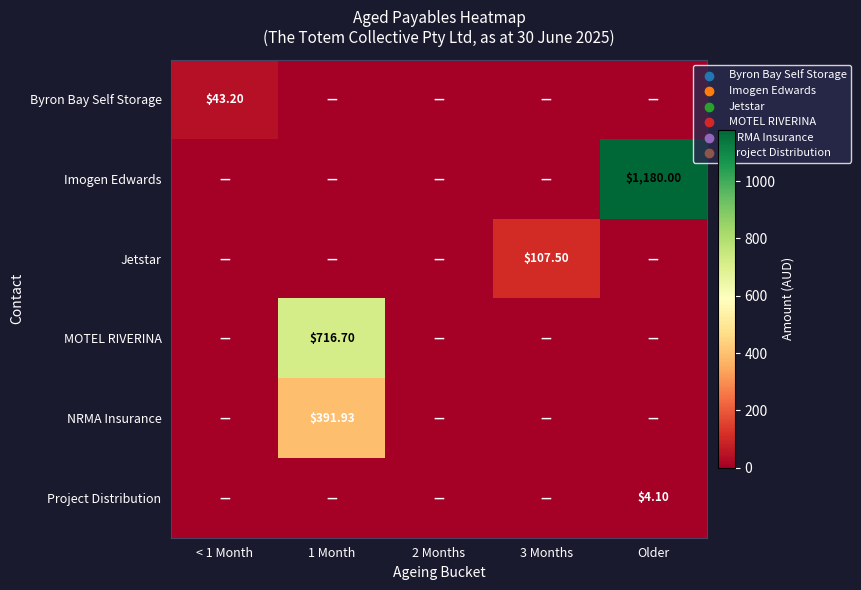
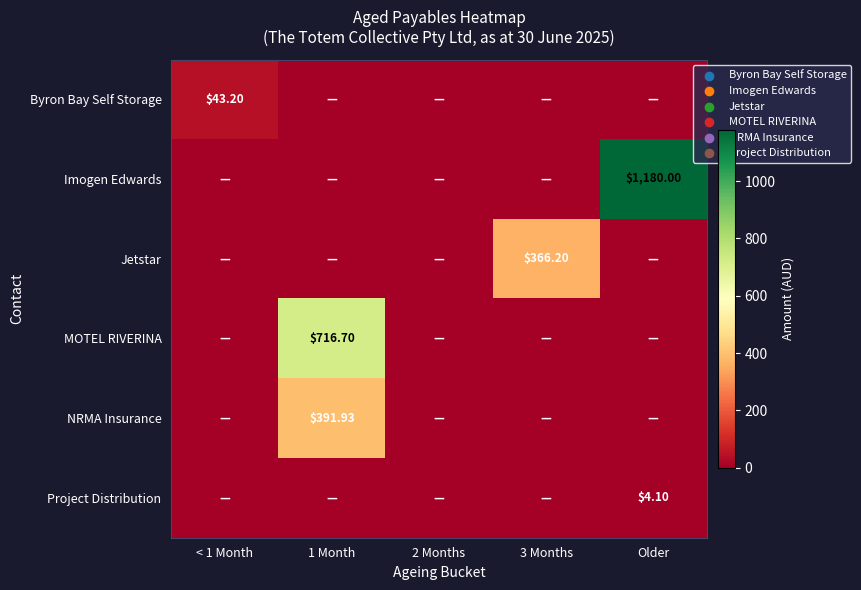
Jetstar, 3 Months: $107.50 -> $366.20
